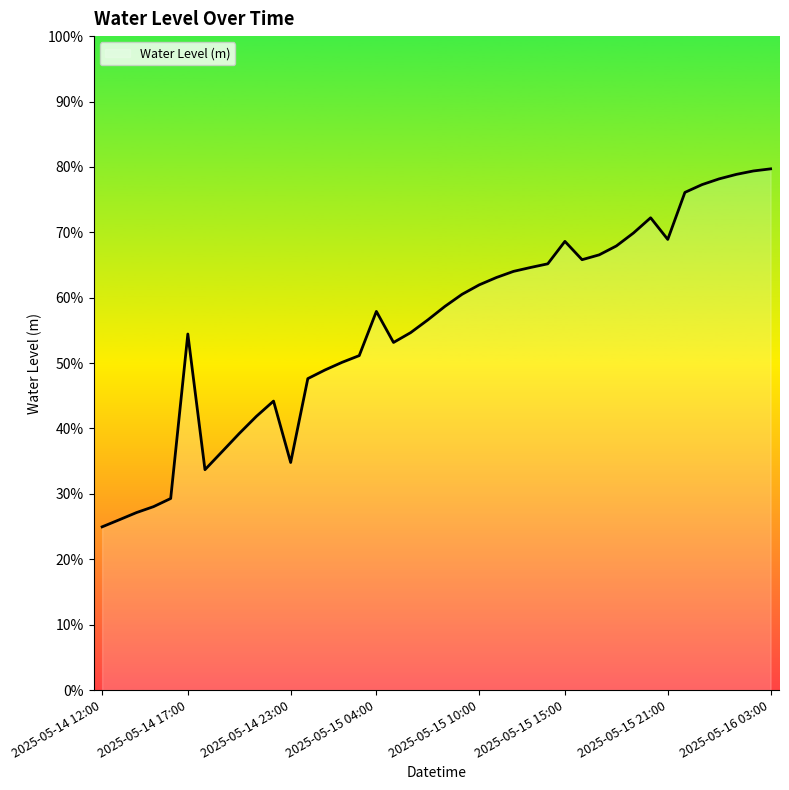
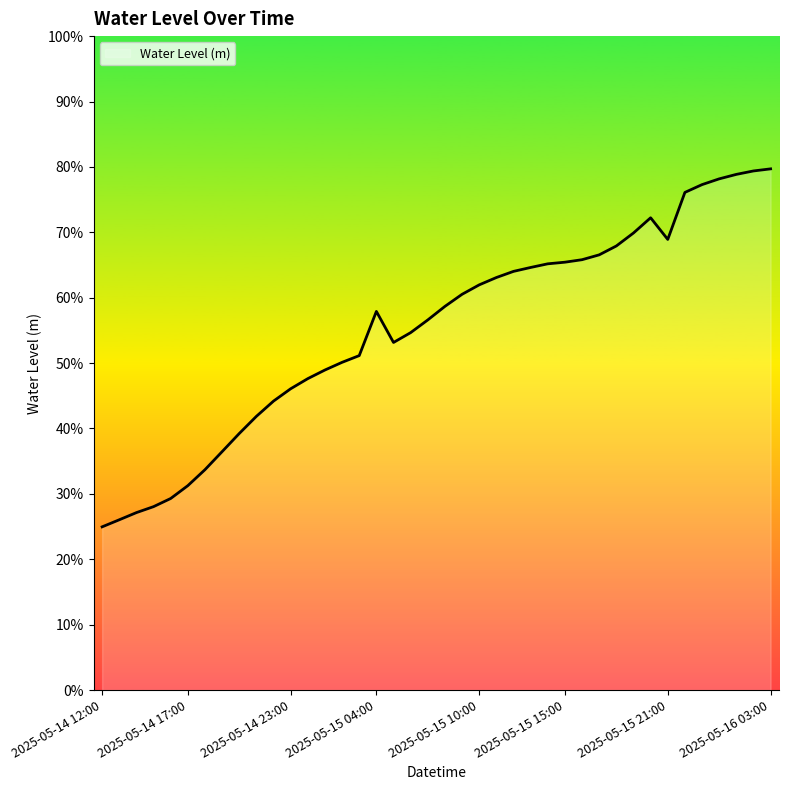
2025-05-14 17:00: 54% -> 31%
2025-05-14 23:00: 35% -> 46%
2025-05-15 15:00: 69% -> 65%
